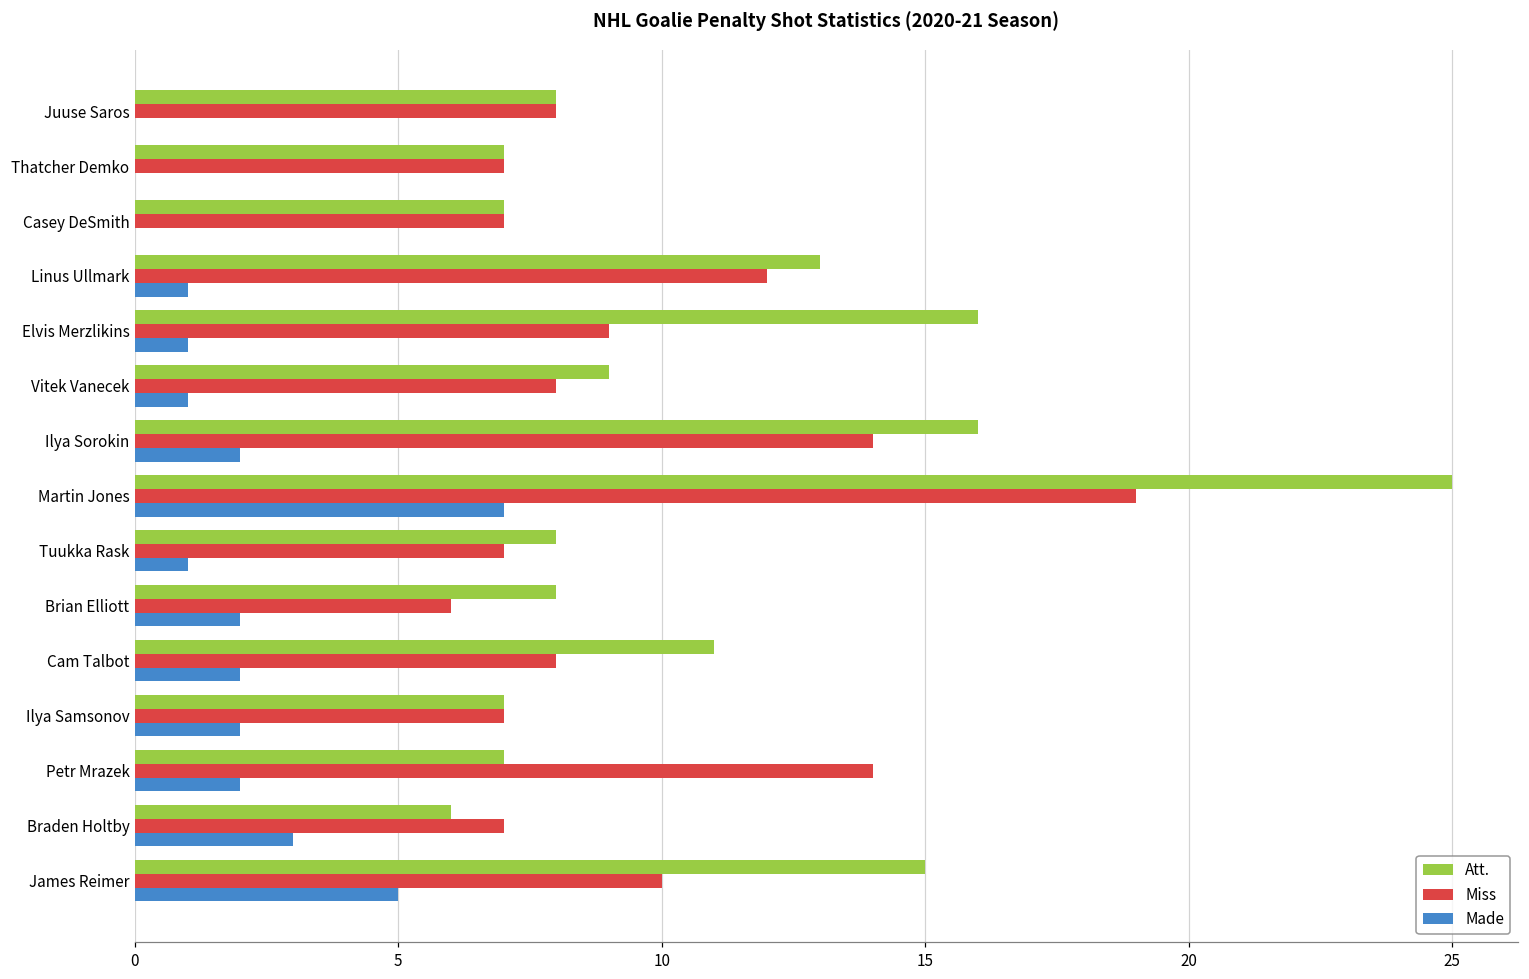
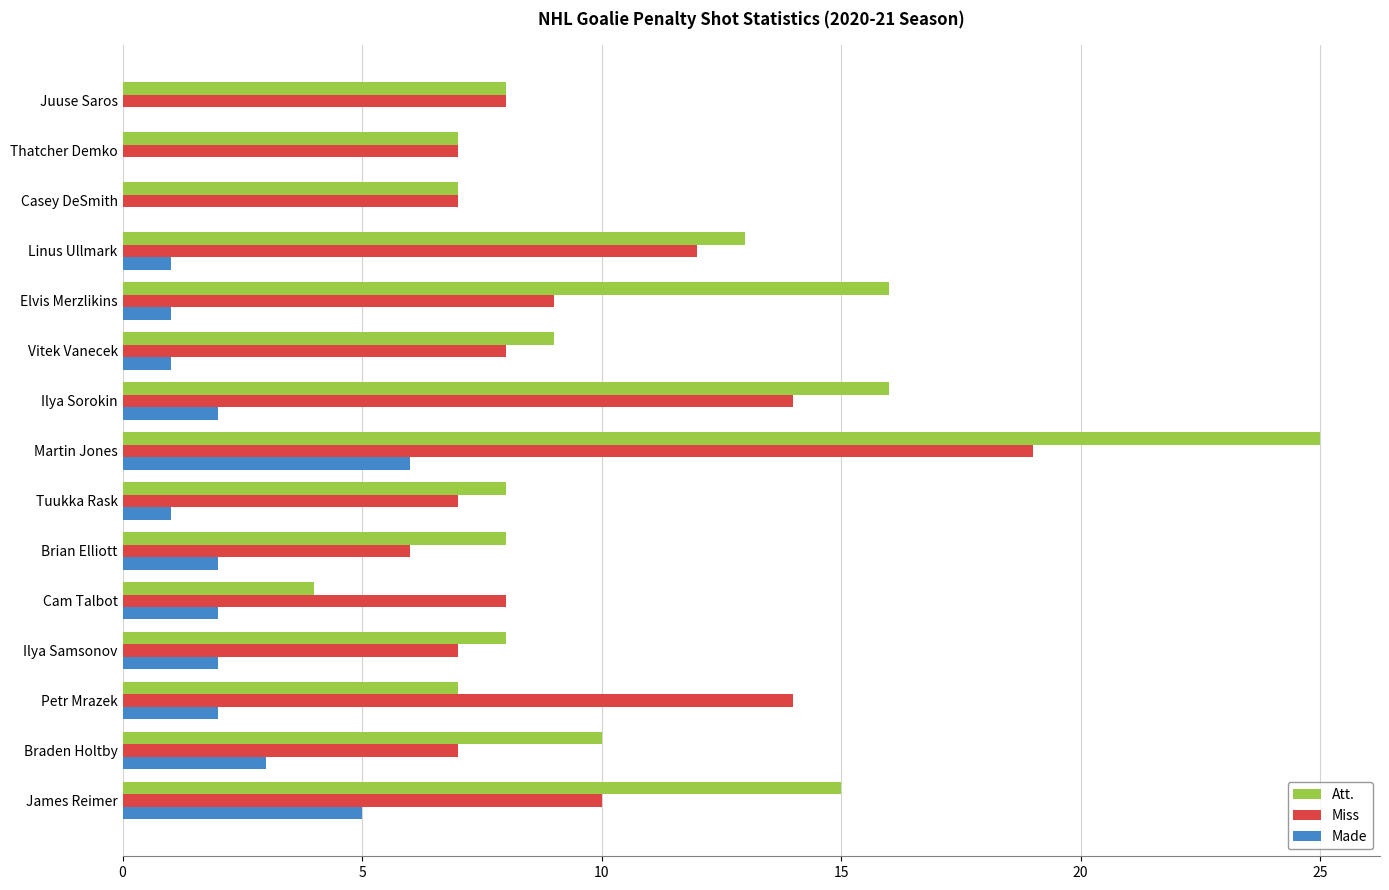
Made, Martin Jones: 7 -> 6
Att., Cam Talbot: 11 -> 4
Att., Ilya Samsonov: 7 -> 8
Att., Braden Holtby: 6 -> 10
